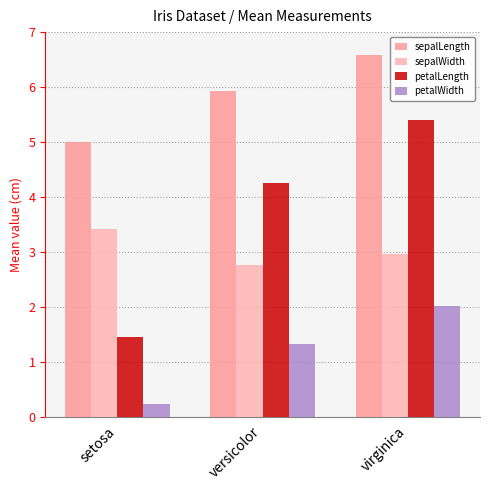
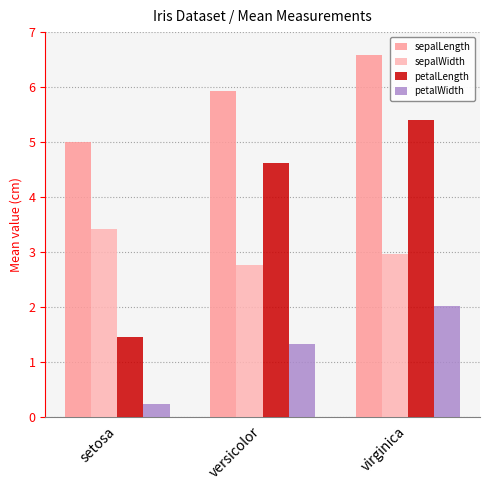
petalLength, versicolor: 4.3 -> 4.6
